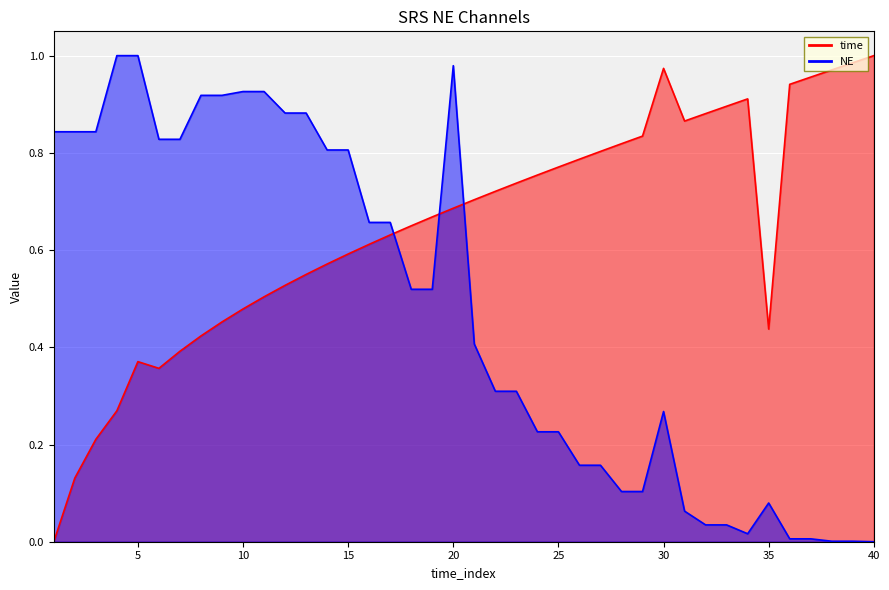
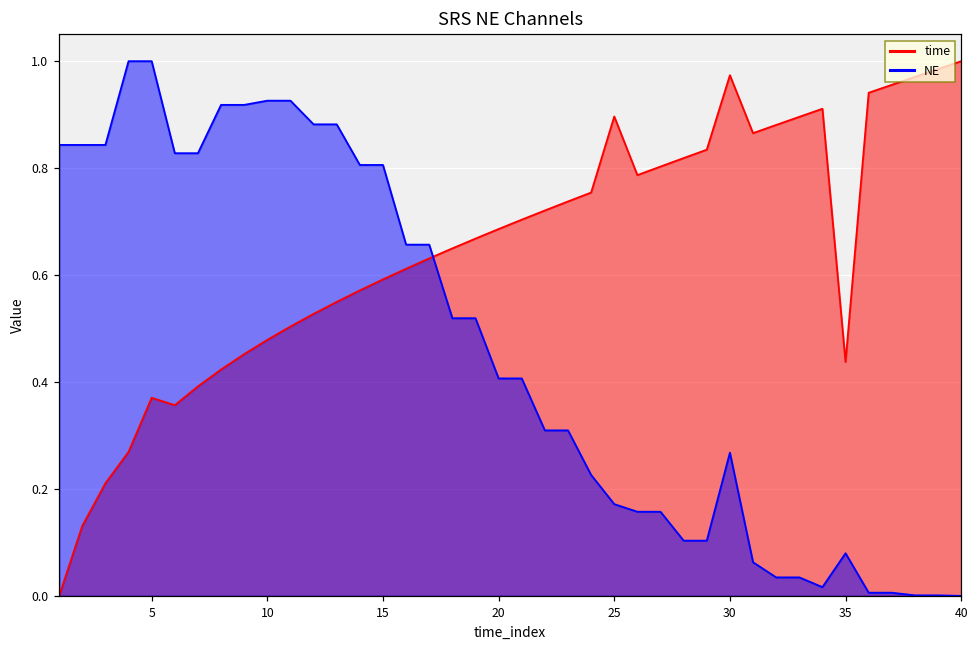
NE, 20: 0.98 -> 0.41
time, 25: 0.77 -> 0.90
NE, 25: 0.23 -> 0.17
